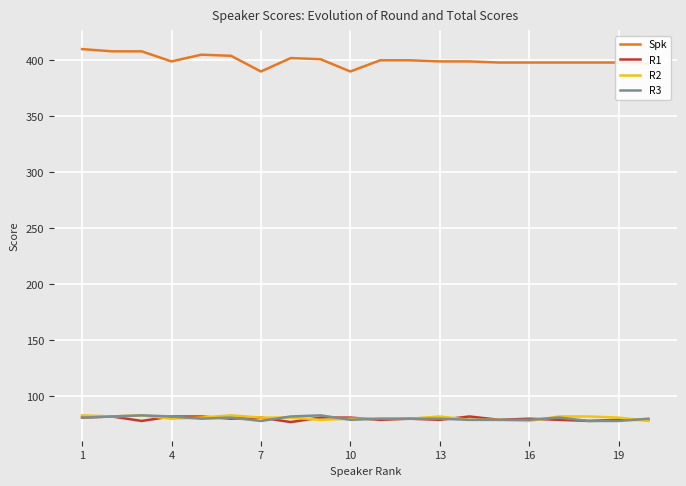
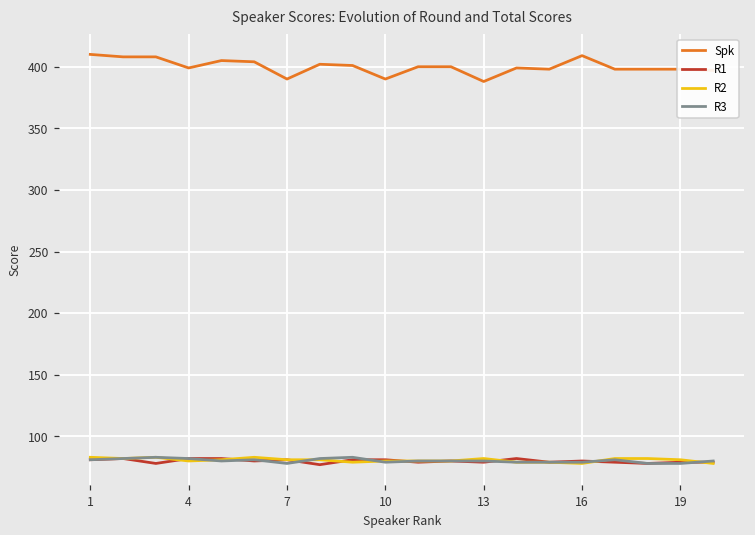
Spk, 13: 399 -> 388
Spk, 16: 398 -> 409
